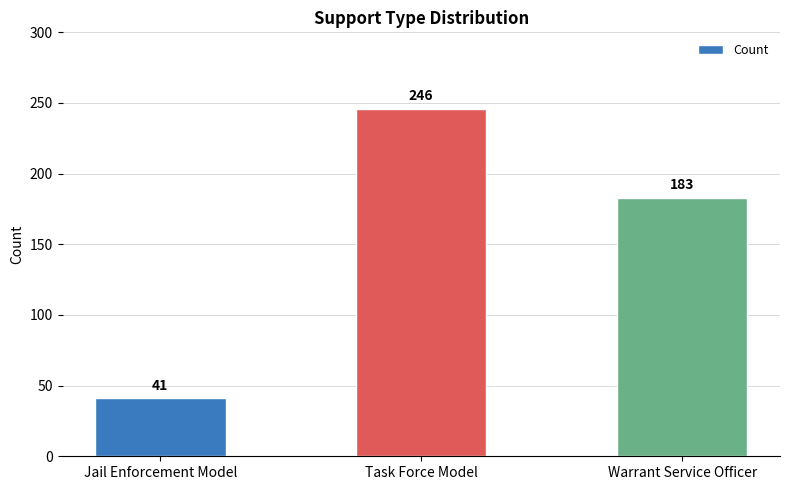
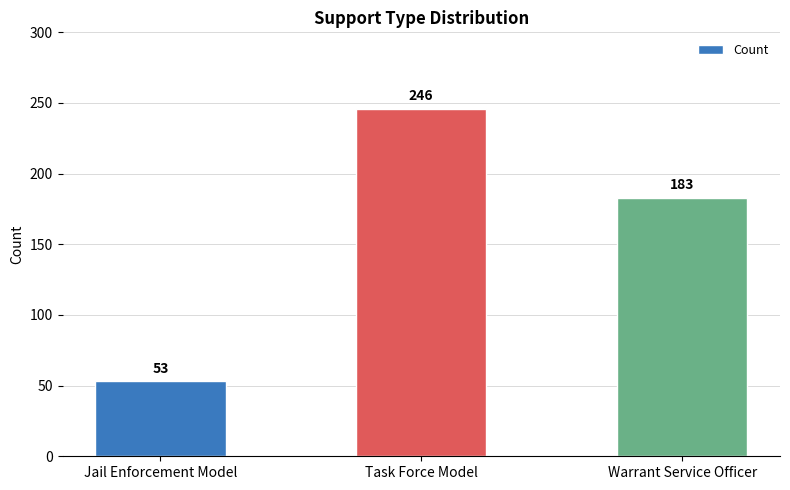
Jail Enforcement Model: 41 -> 53
